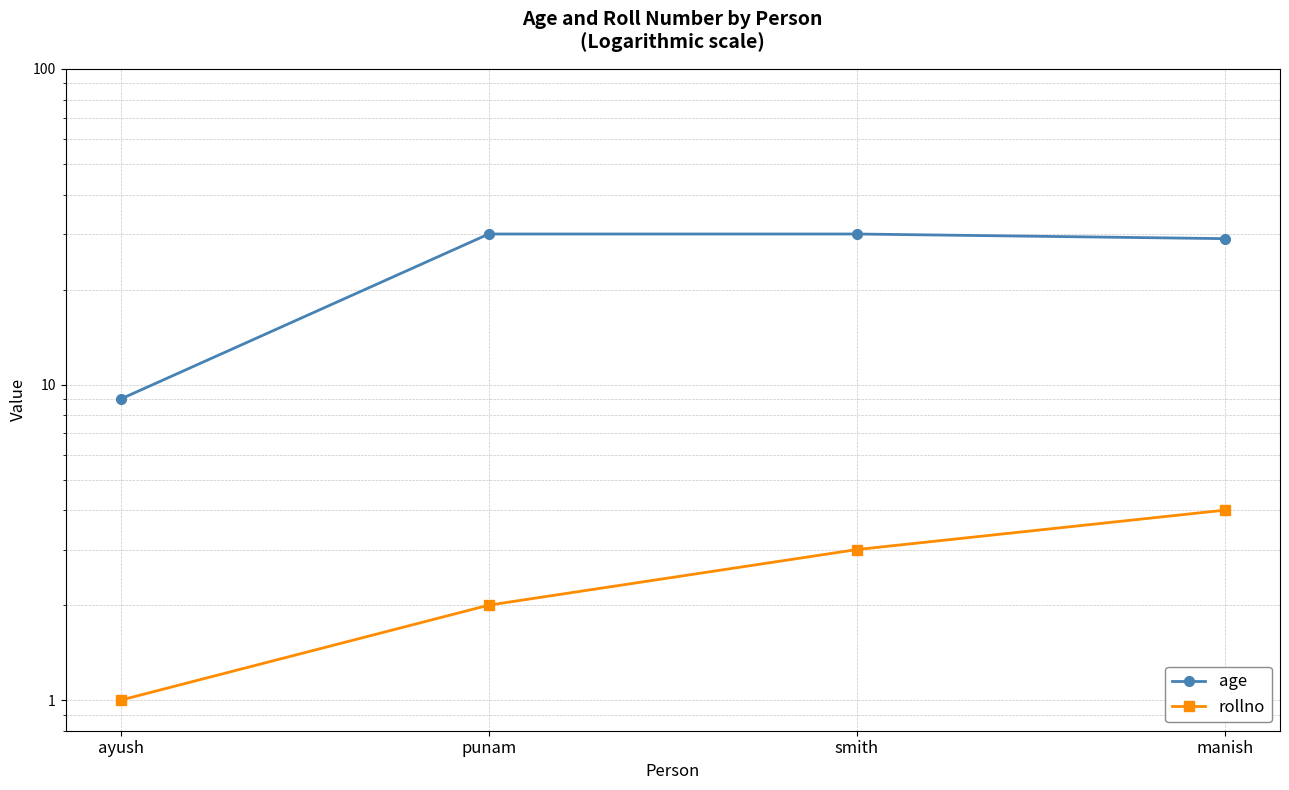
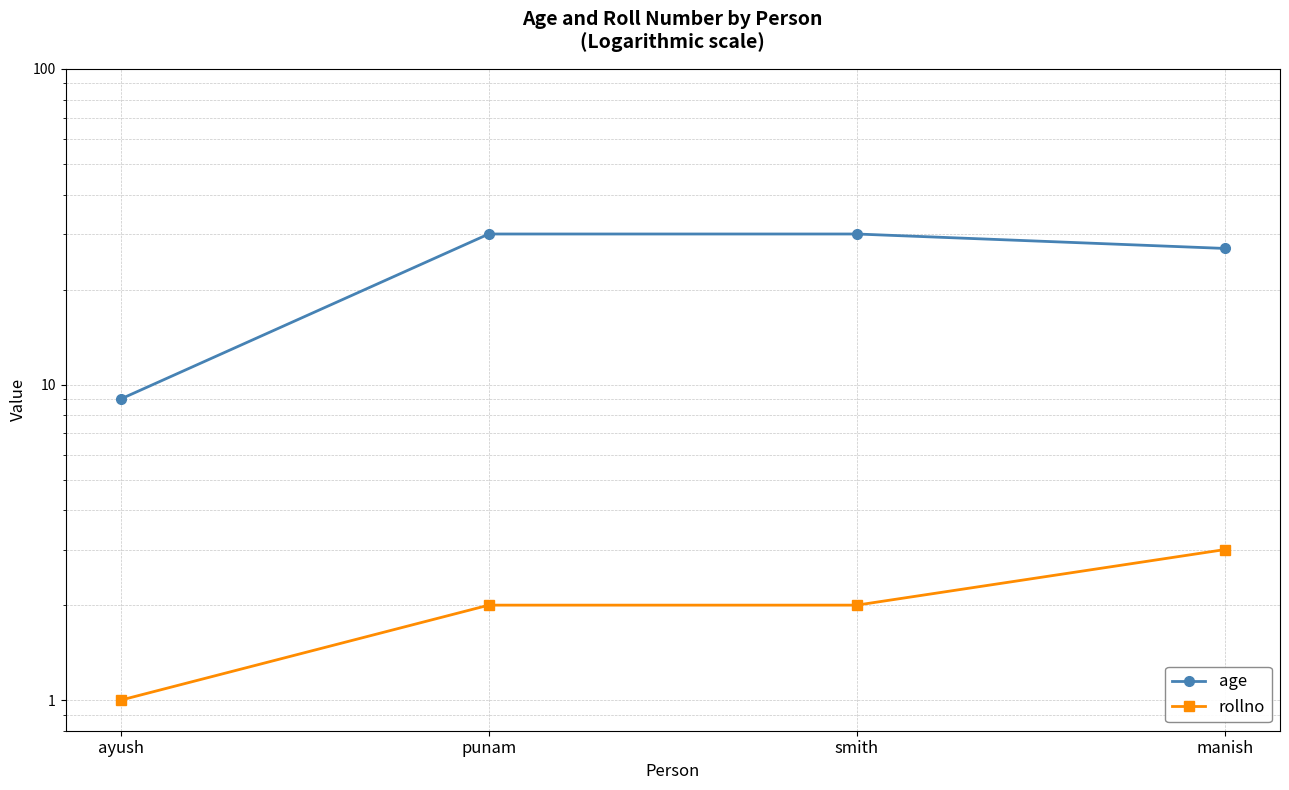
rollno, smith: 3 -> 2
age, manish: 29 -> 27
rollno, manish: 4 -> 3
